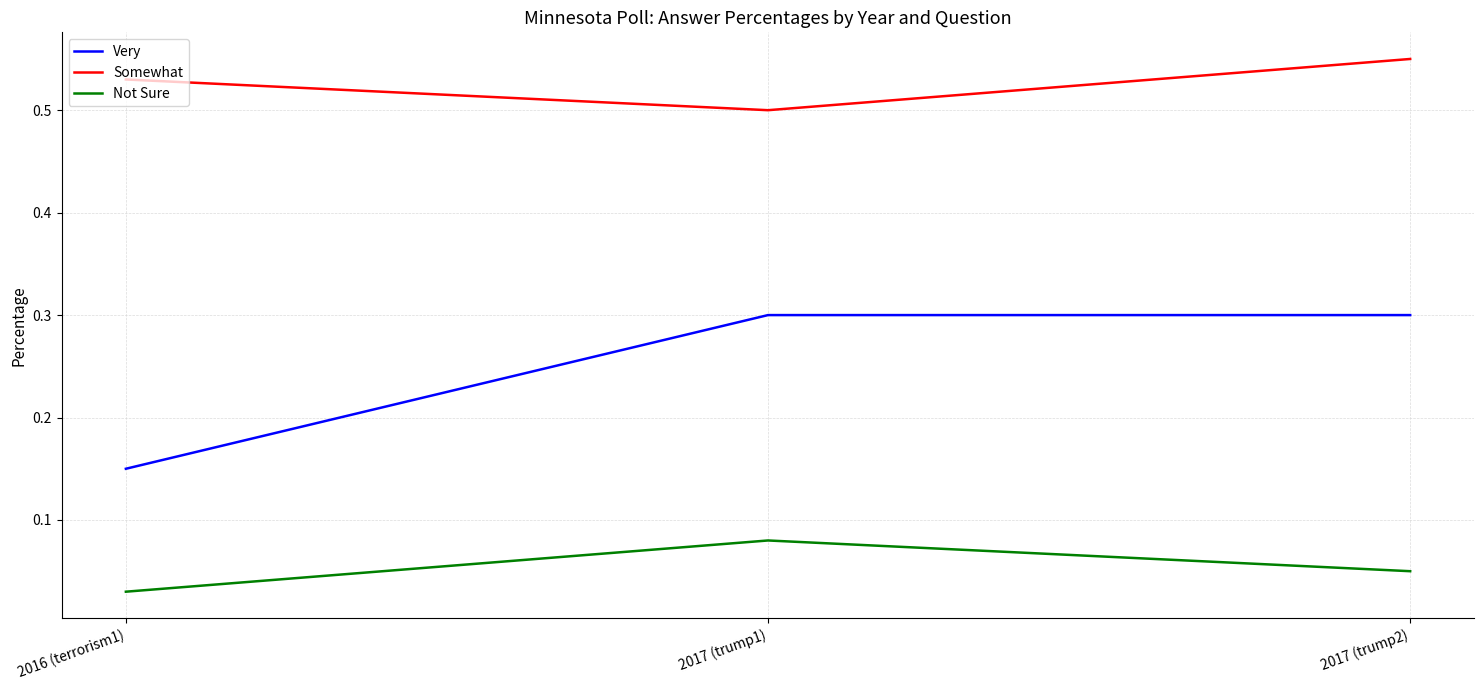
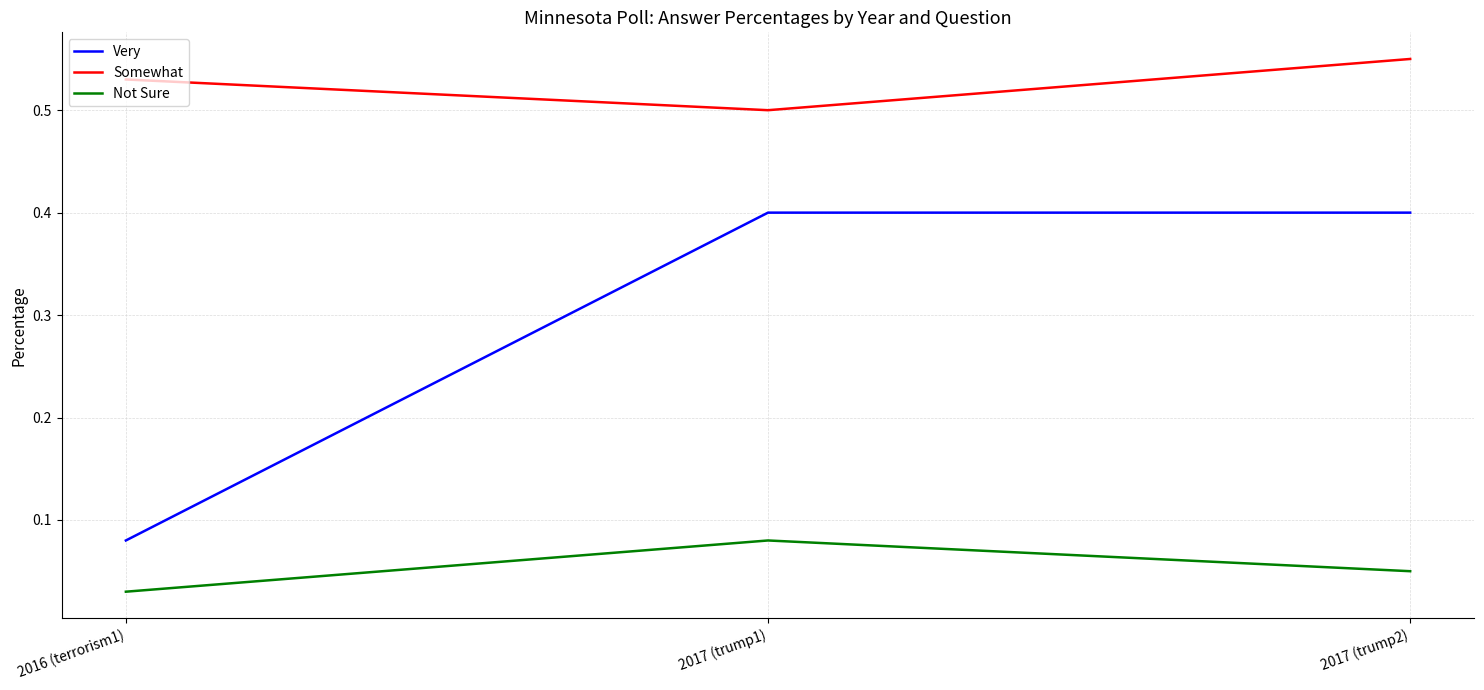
Very, 2016 (terrorism1): 0.15 -> 0.08
Very, 2017 (trump1): 0.3 -> 0.4
Very, 2017 (trump2): 0.3 -> 0.4
